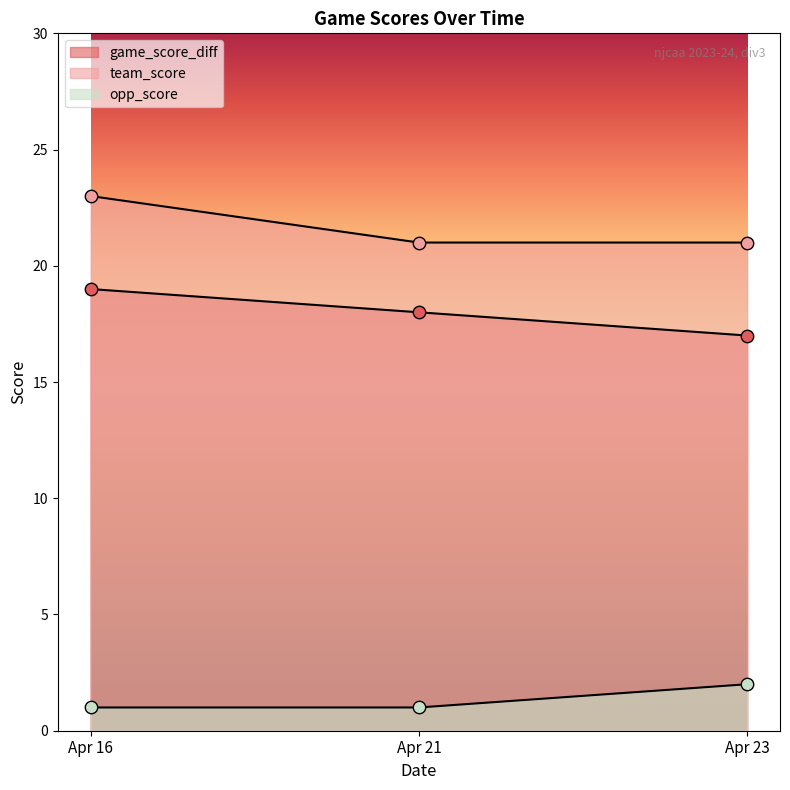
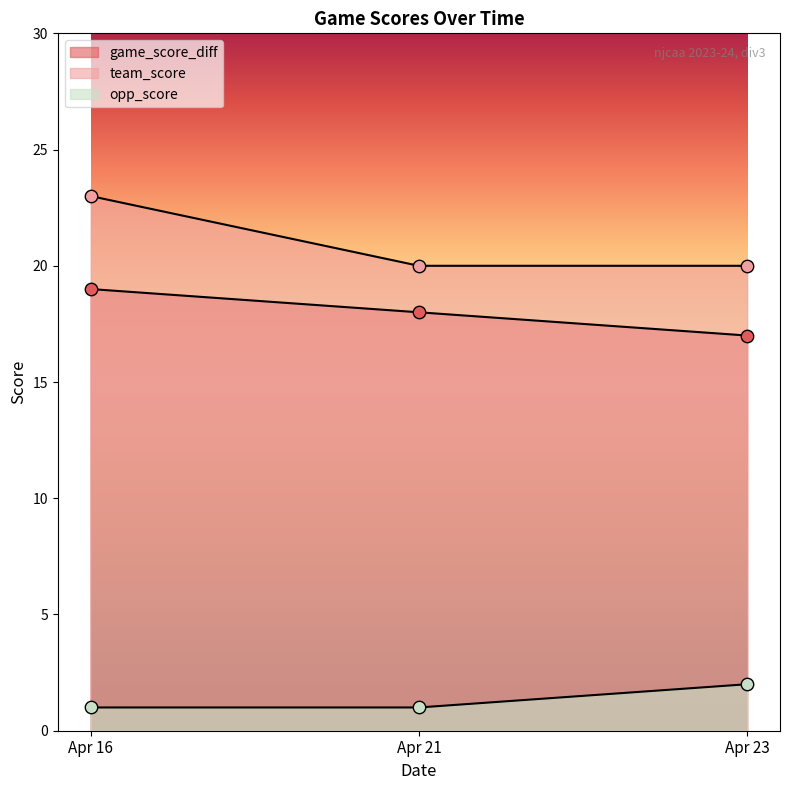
team_score, Apr 21: 21 -> 20
team_score, Apr 23: 21 -> 20
